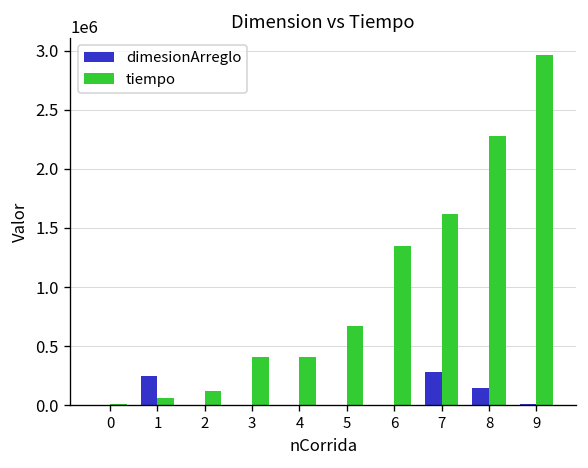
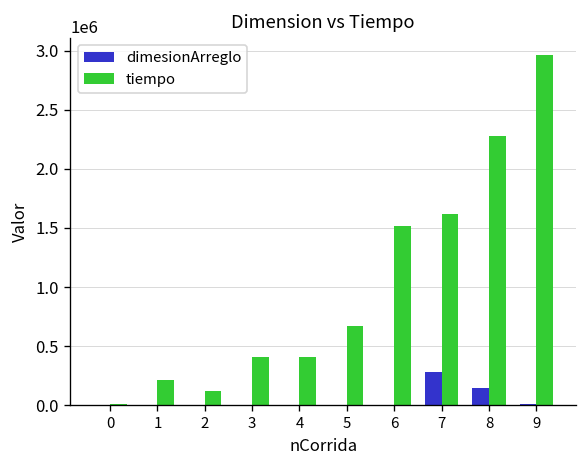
dimesionArreglo, 1: 200000 -> 0
tiempo, 1: 100000 -> 200000
tiempo, 6: 1300000 -> 1500000
